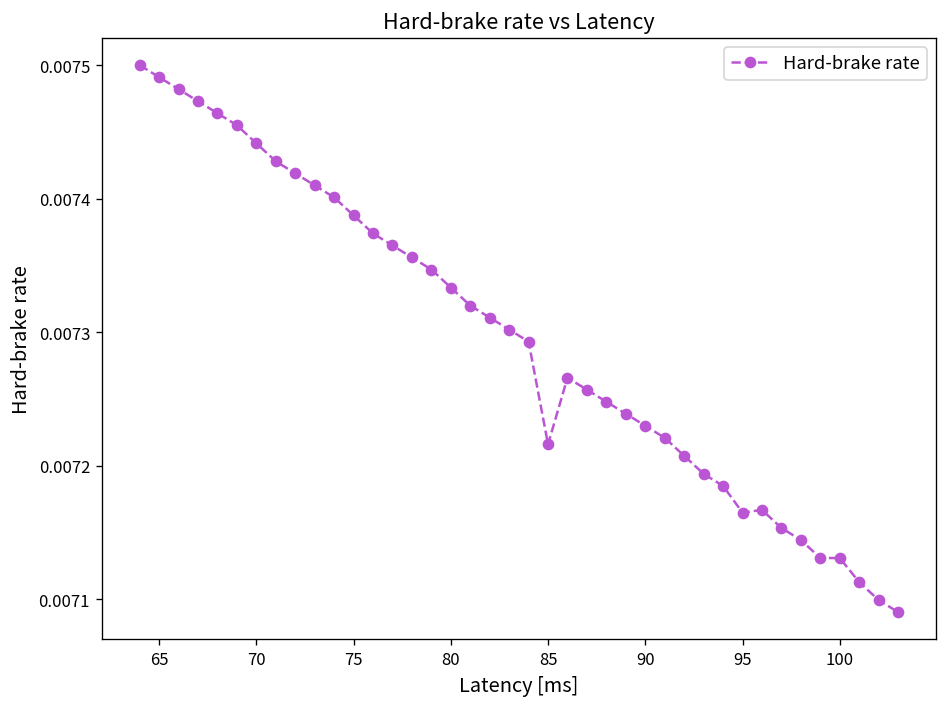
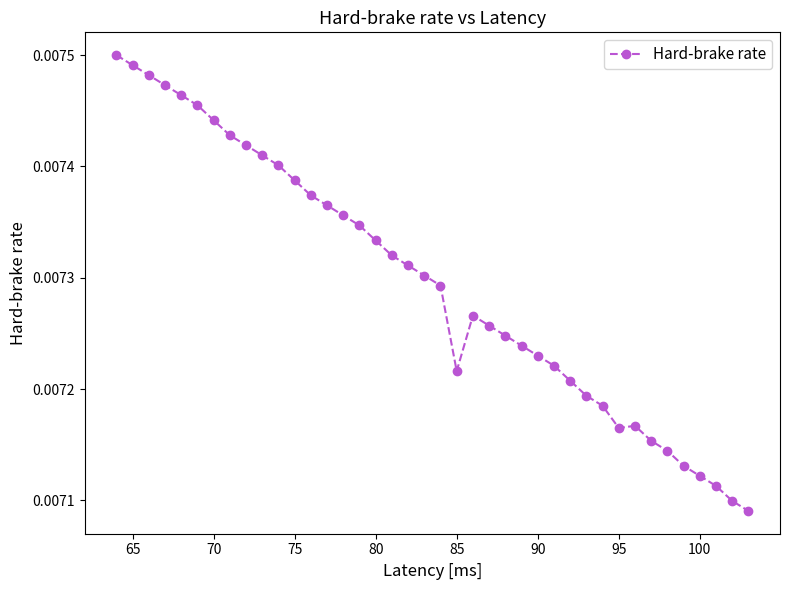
100: 0.007131 -> 0.007122
